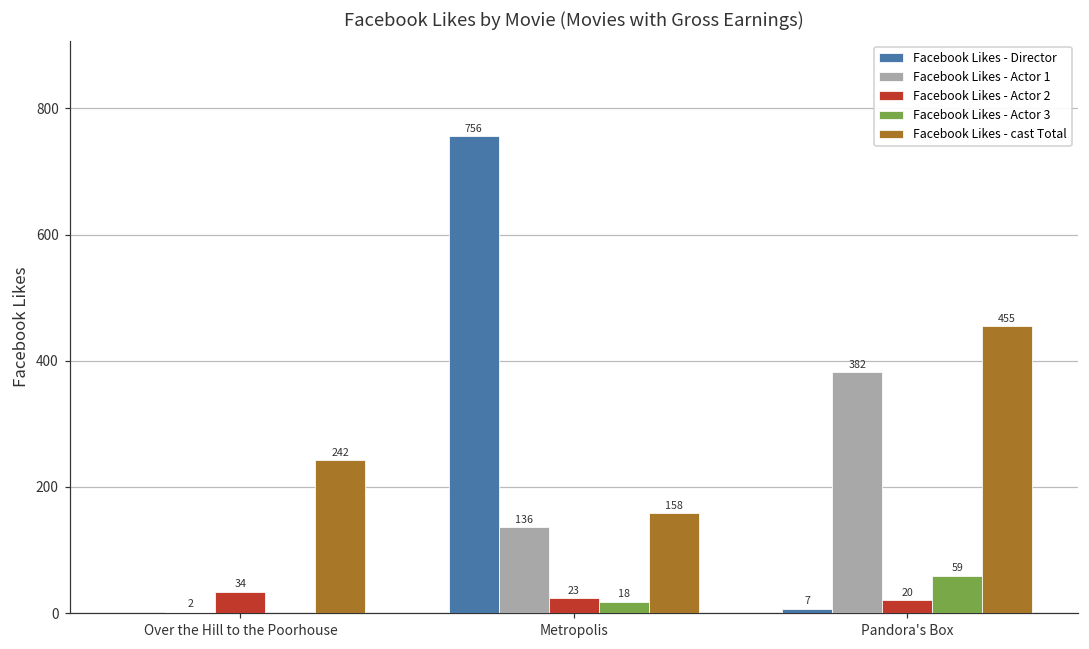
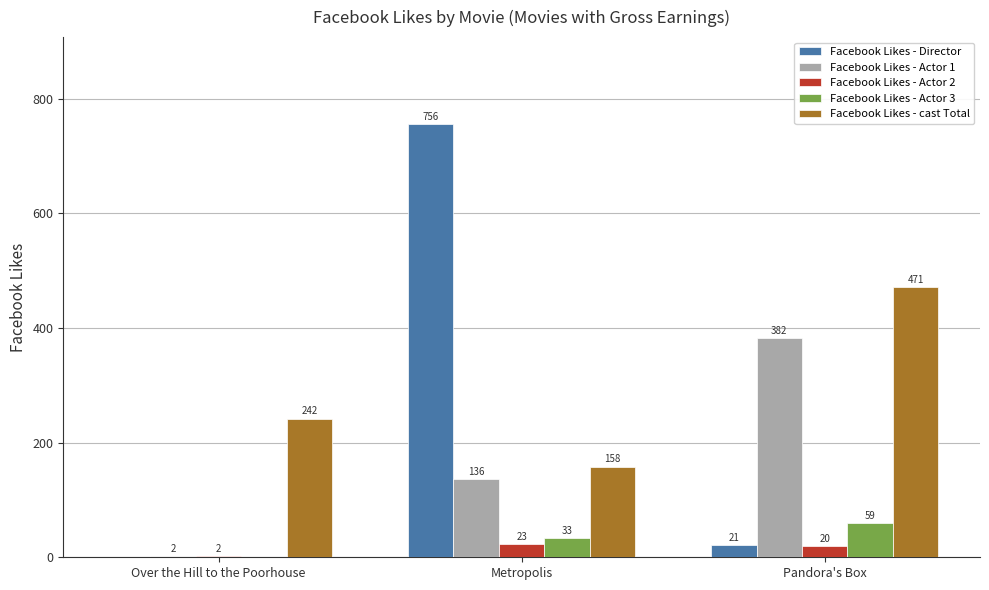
Facebook Likes - Actor 2, Over the Hill to the Poorhouse: 34 -> 2
Facebook Likes - Actor 3, Metropolis: 18 -> 33
Facebook Likes - Director, Pandora's Box: 7 -> 21
Facebook Likes - cast Total, Pandora's Box: 455 -> 471
